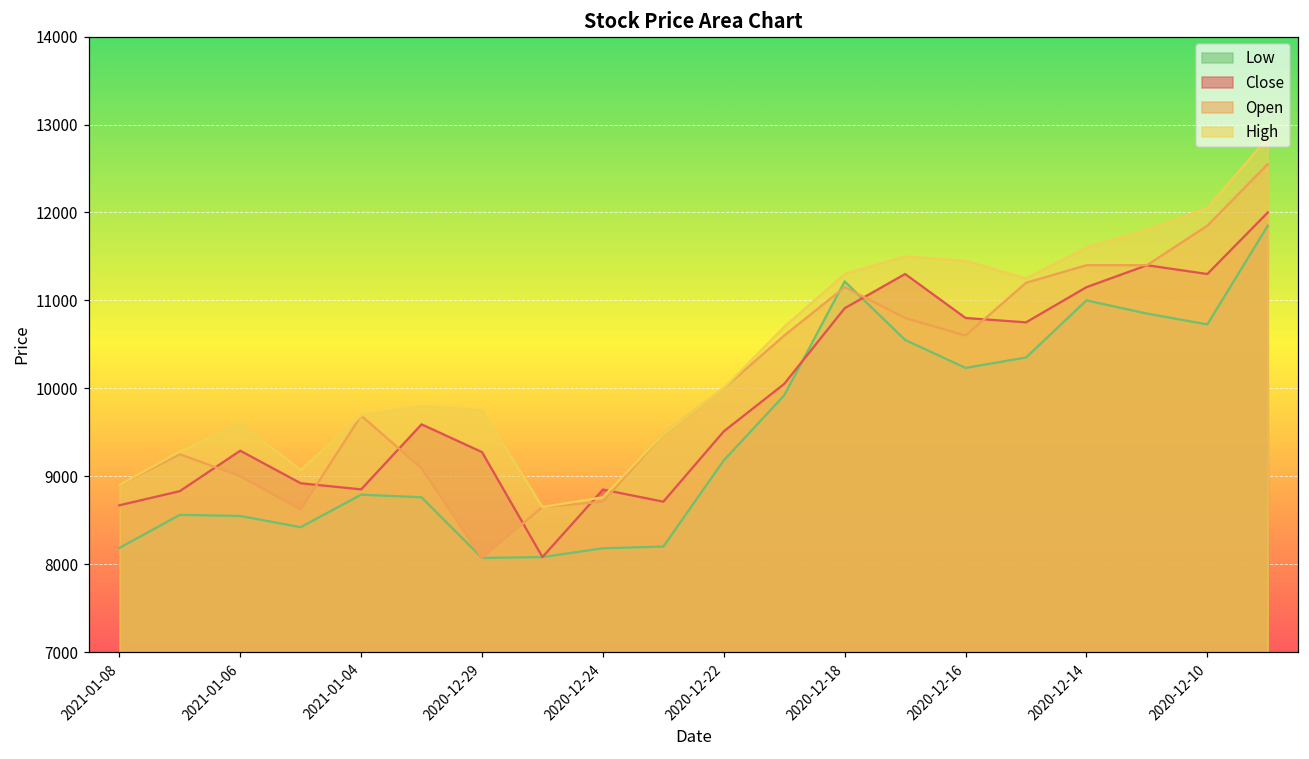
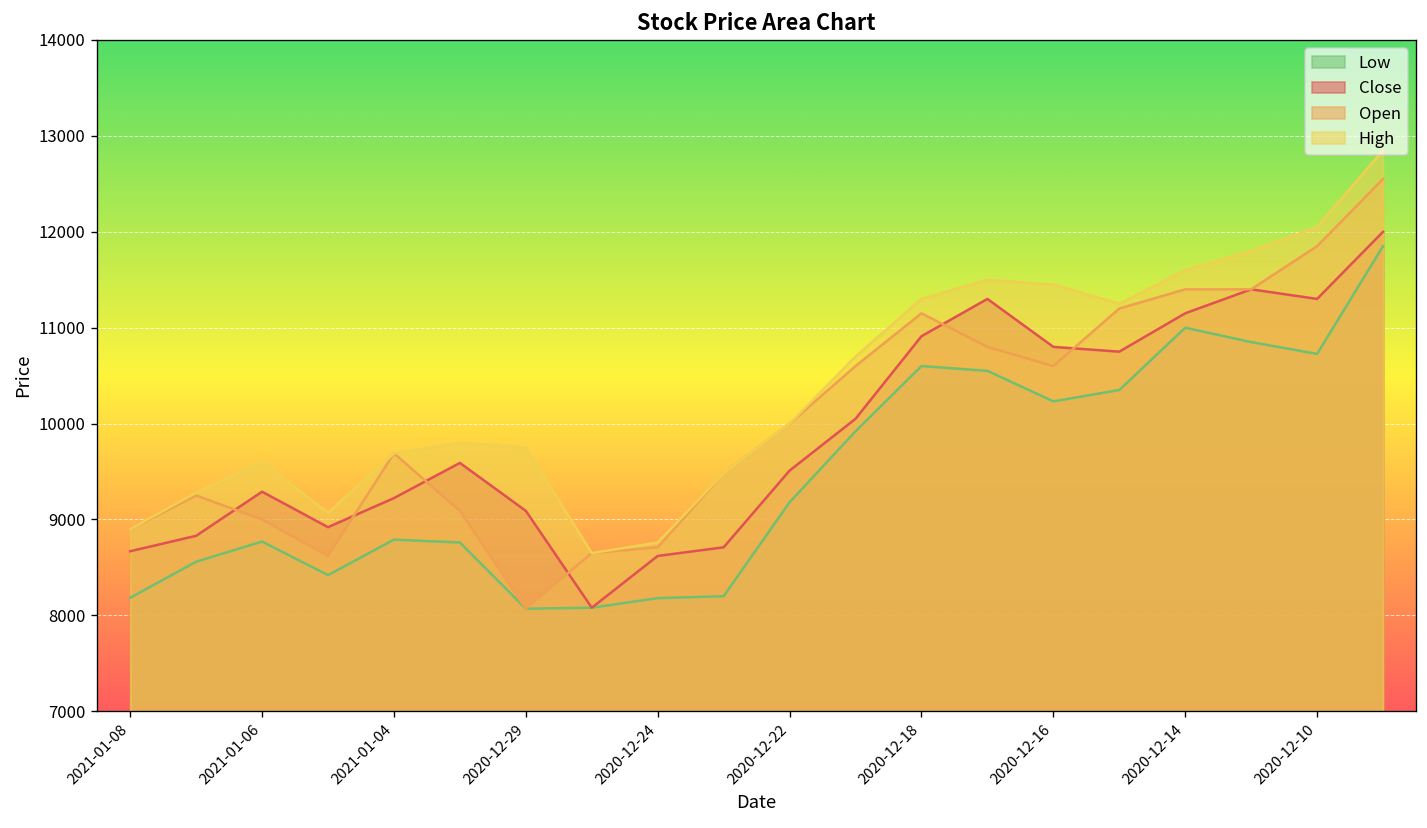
Low, 2021-01-06: 8500 -> 8800
Close, 2021-01-04: 8900 -> 9200
Close, 2020-12-29: 9300 -> 9100
Close, 2020-12-24: 8800 -> 8600
Low, 2020-12-18: 11200 -> 10600
